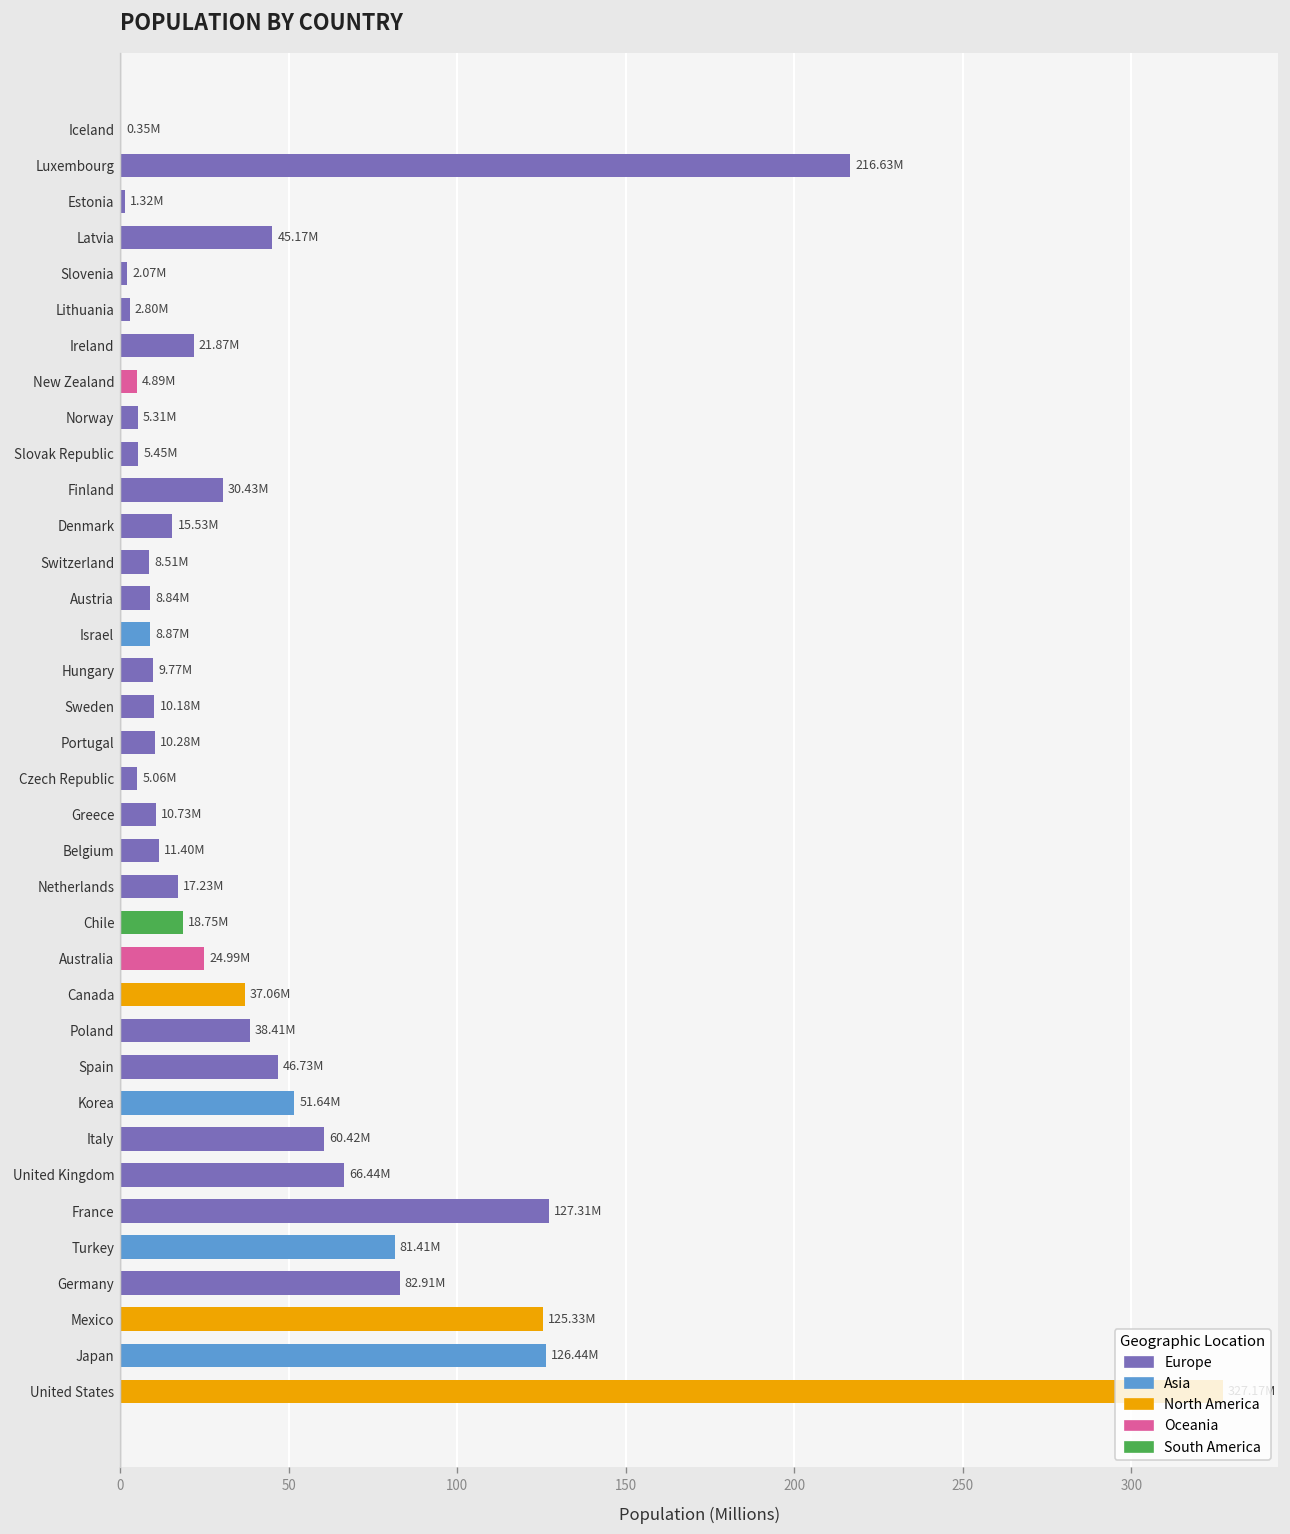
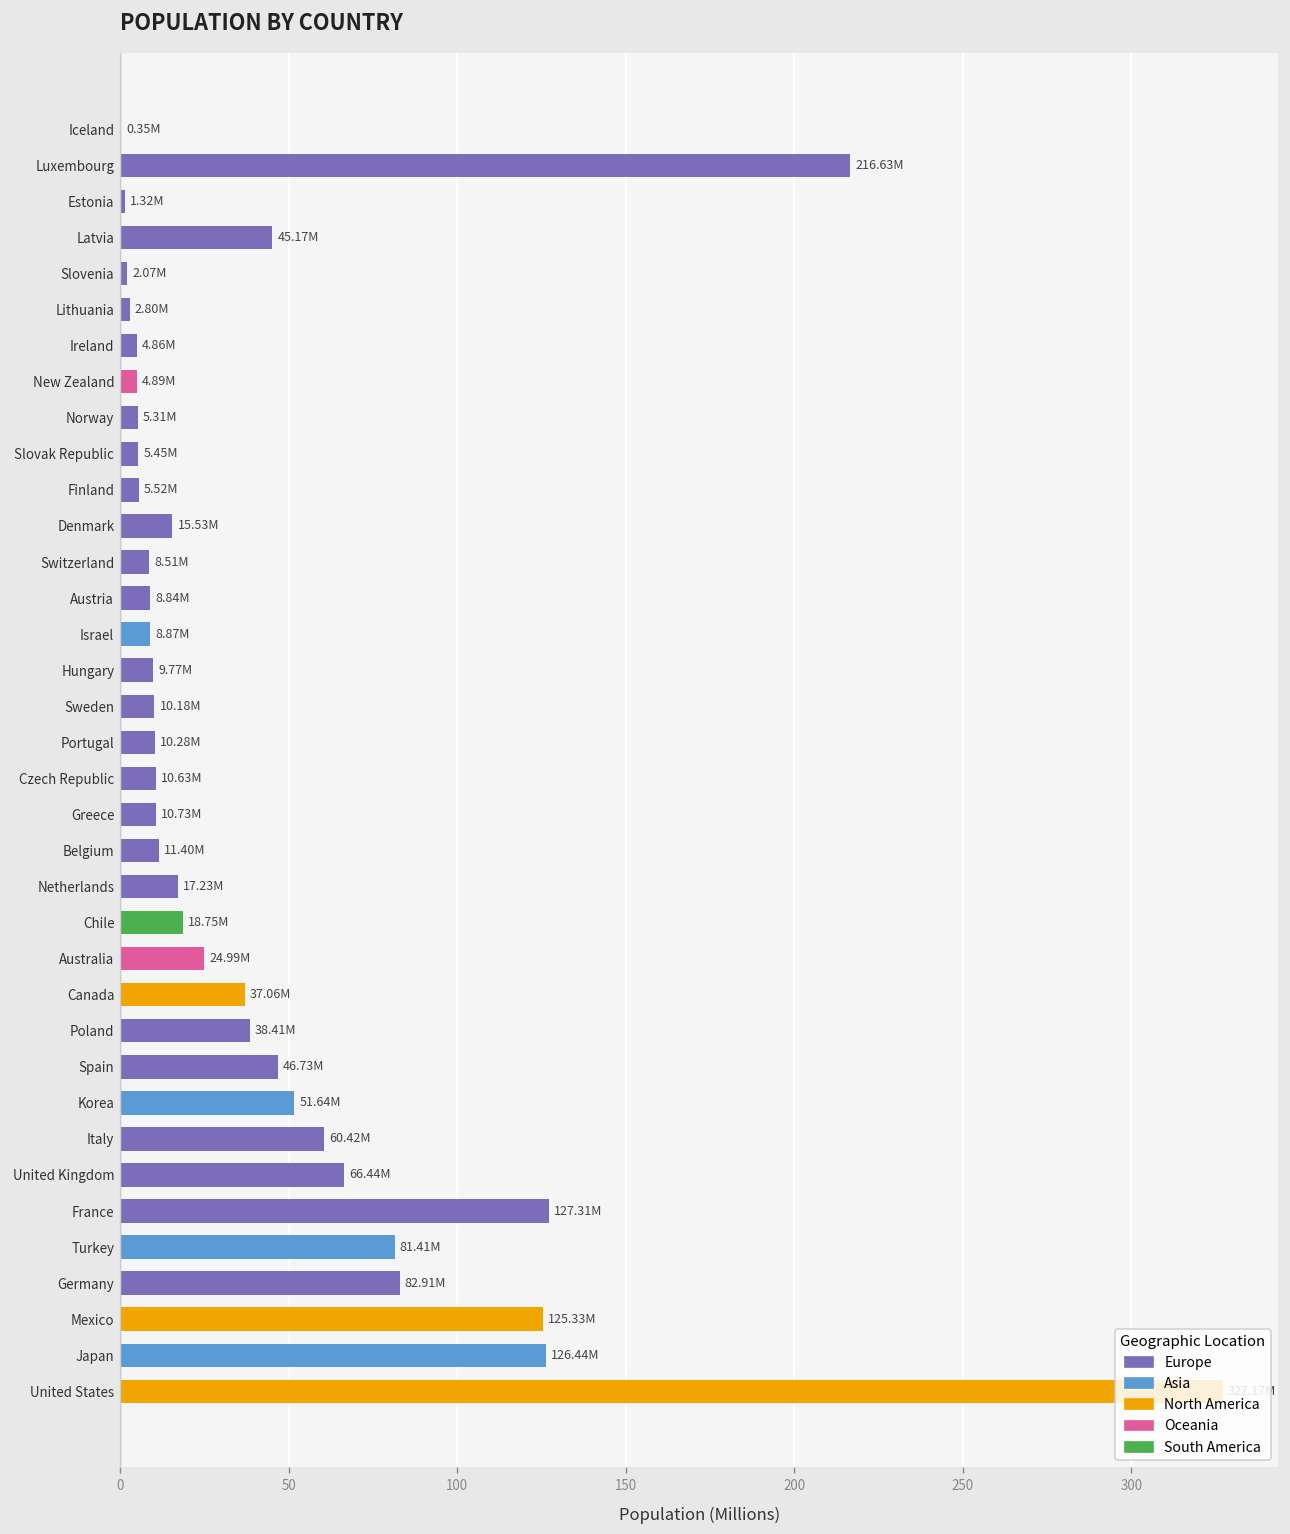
Ireland: 21.87M -> 4.86M
Finland: 30.43M -> 5.52M
Czech Republic: 5.06M -> 10.63M
